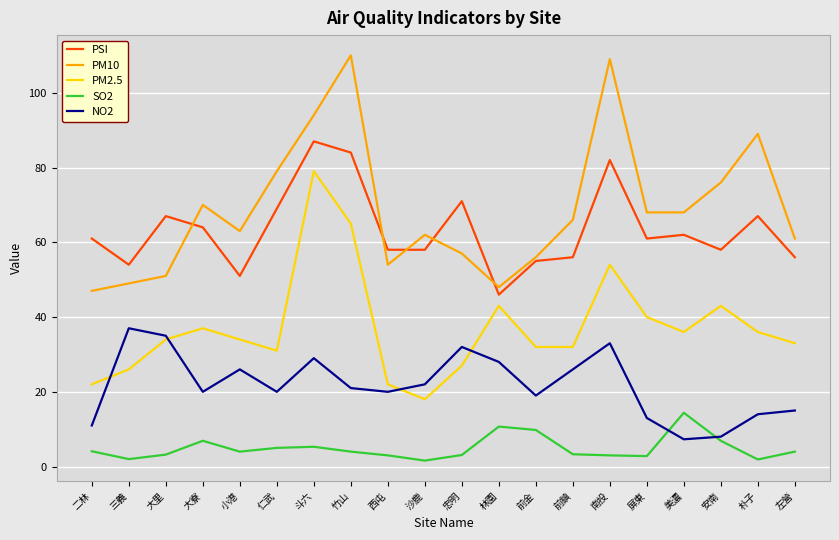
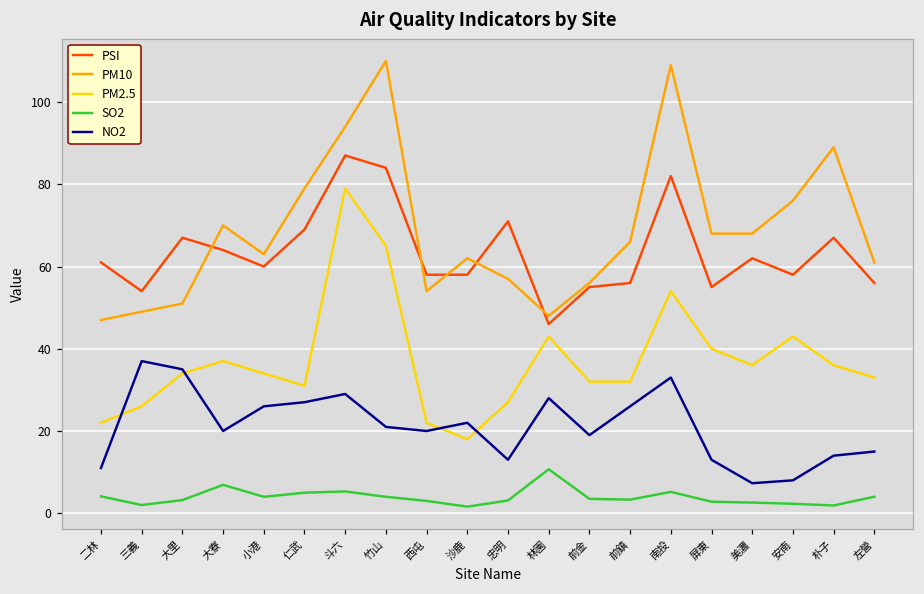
PSI, 小港: 51 -> 60
NO2, 仁武: 20 -> 27
NO2, 忠明: 32 -> 13
SO2, 前金: 10 -> 4
SO2, 南投: 3 -> 5
PSI, 屏東: 61 -> 55
SO2, 美濃: 14 -> 3
SO2, 安南: 7 -> 2
